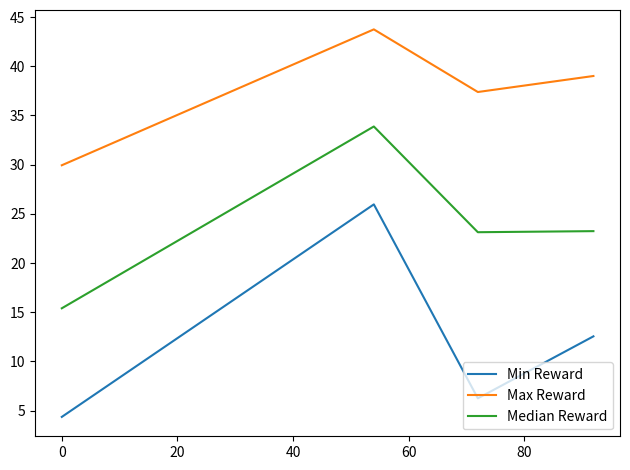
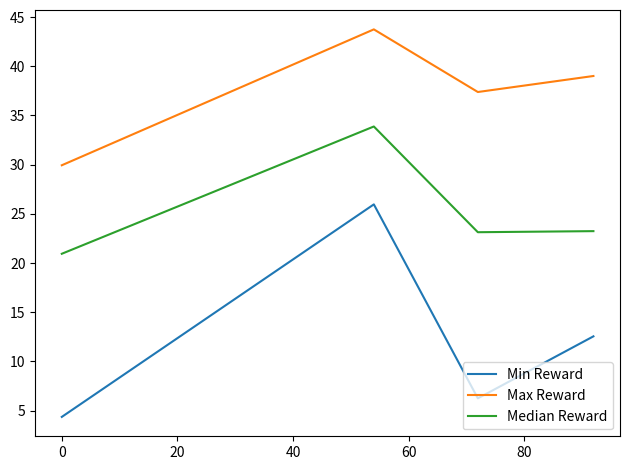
Median Reward, 0: 15 -> 21
